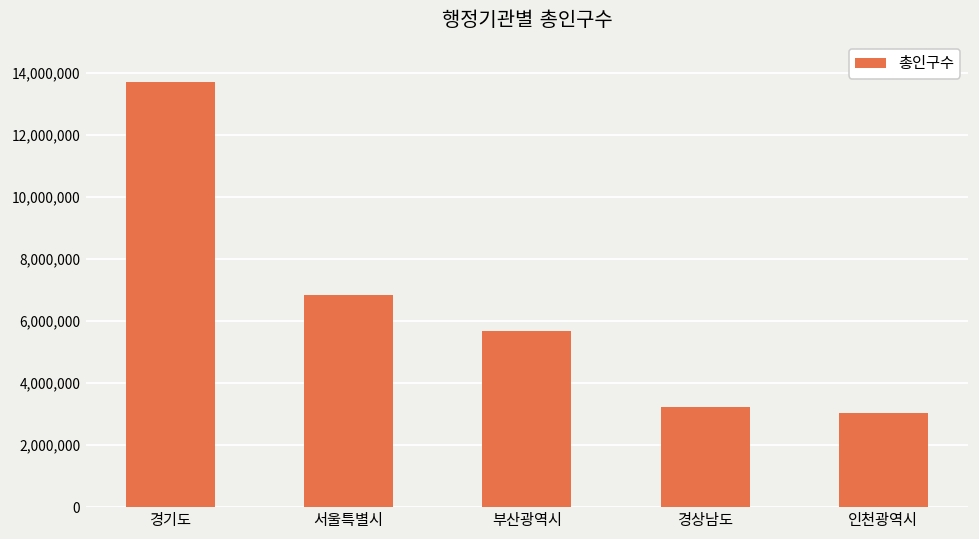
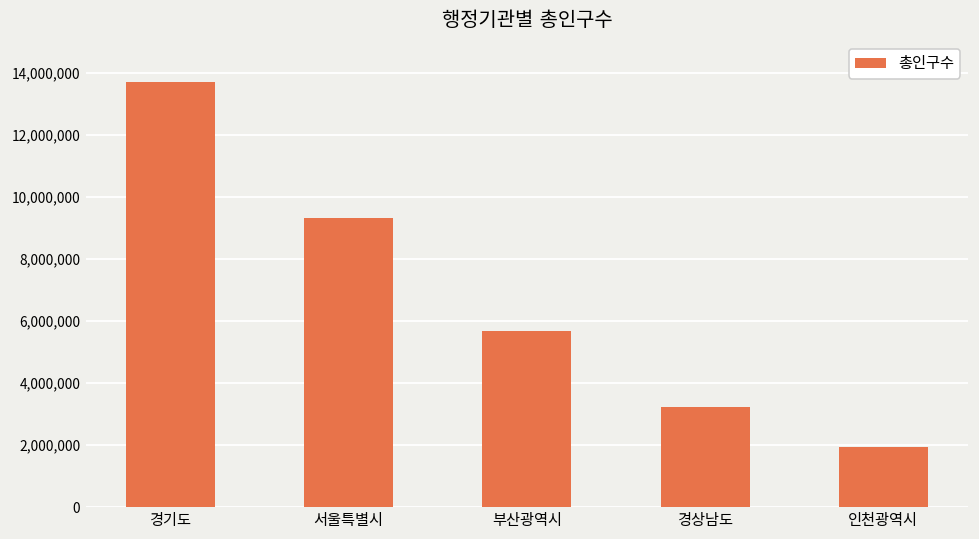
서울특별시: 6,800,000 -> 9,300,000
인천광역시: 3,000,000 -> 1,900,000
